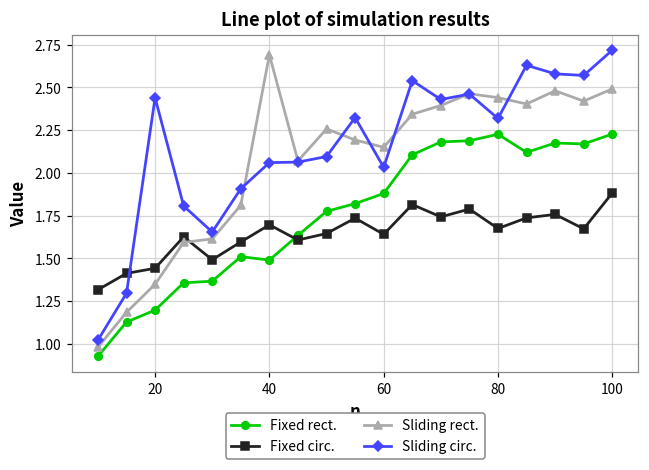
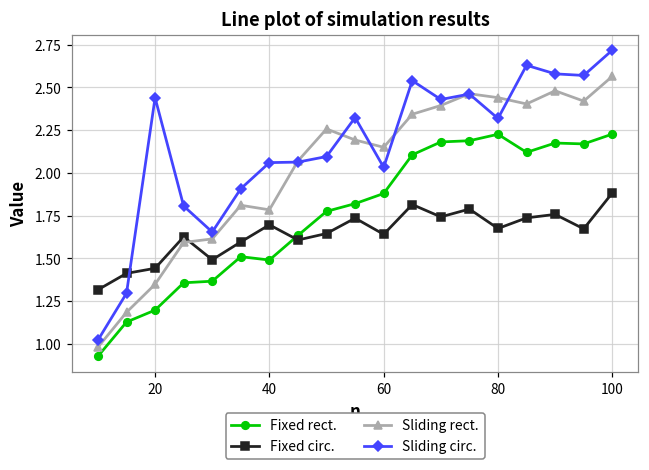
Sliding rect., 40: 2.69 -> 1.78
Sliding rect., 100: 2.49 -> 2.56
